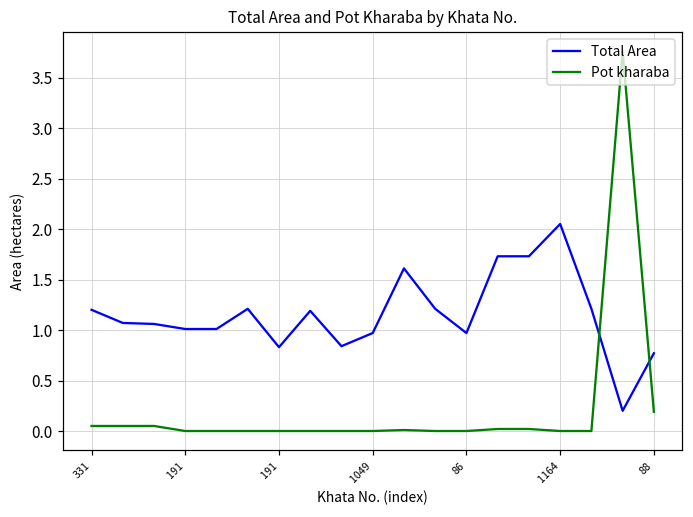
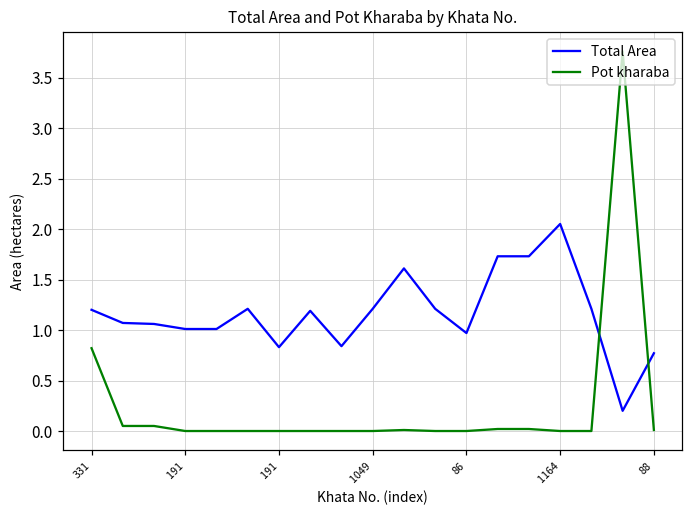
Pot kharaba, 331: 0.1 -> 0.8
Total Area, 1049: 1.0 -> 1.2
Pot kharaba, 88: 0.2 -> 0.0
